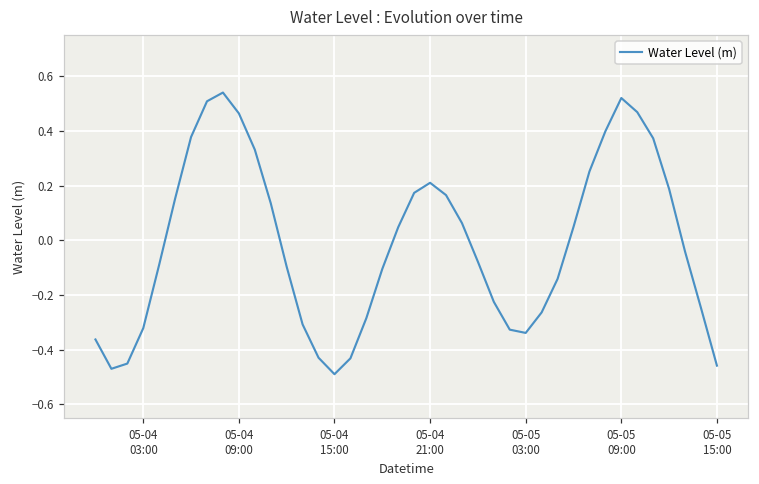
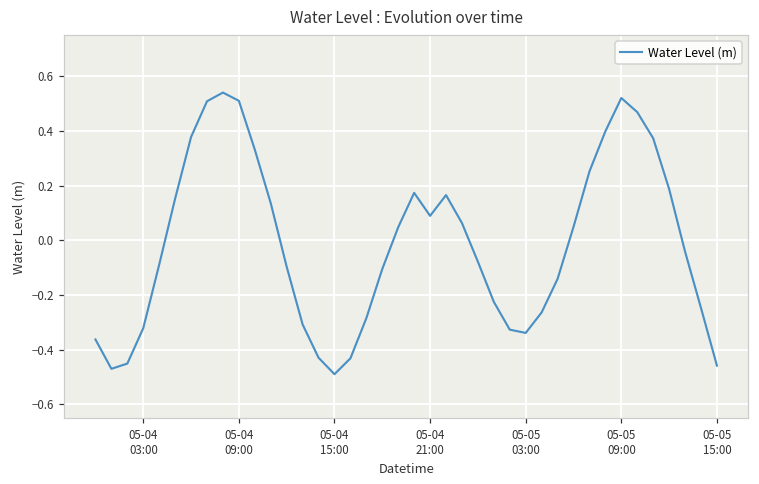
05-04 09:00: 0.46 -> 0.51
05-04 21:00: 0.21 -> 0.09
